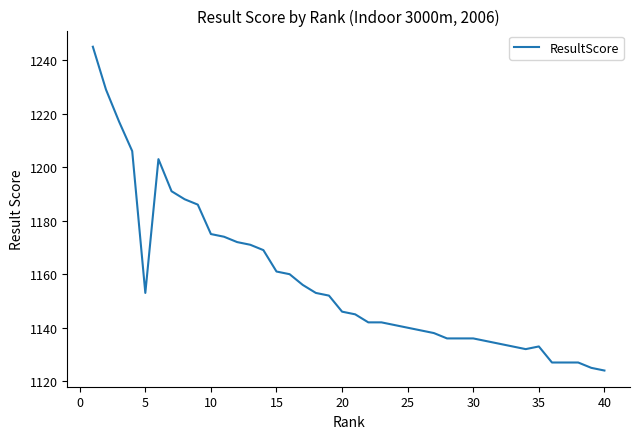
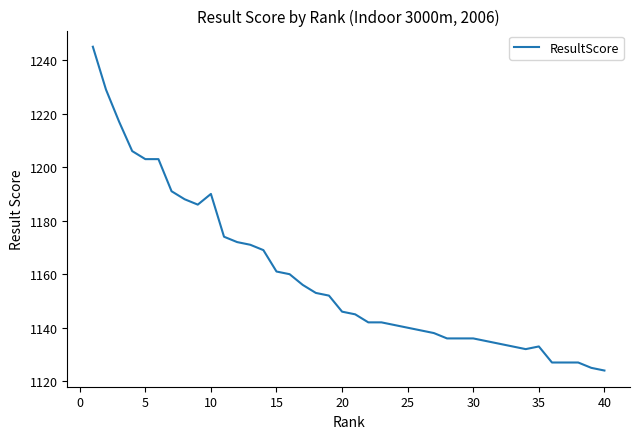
5: 1153 -> 1203
10: 1175 -> 1190
